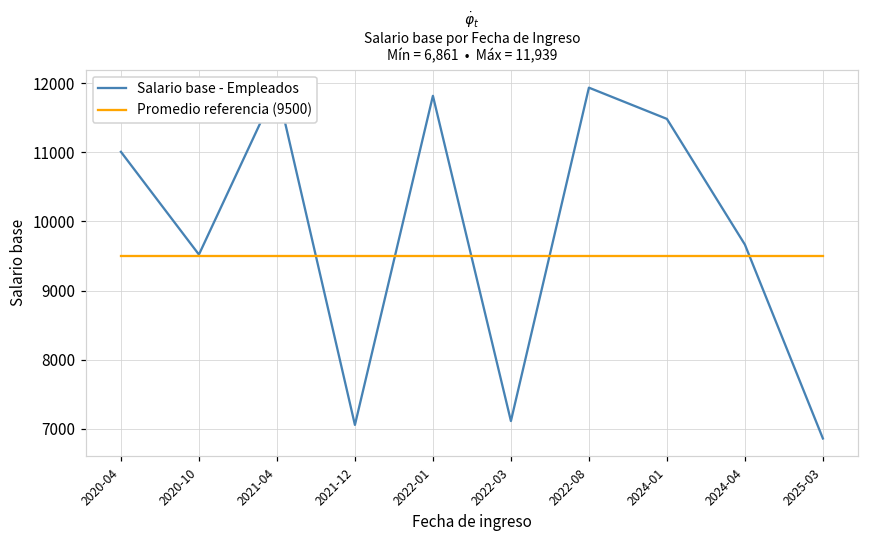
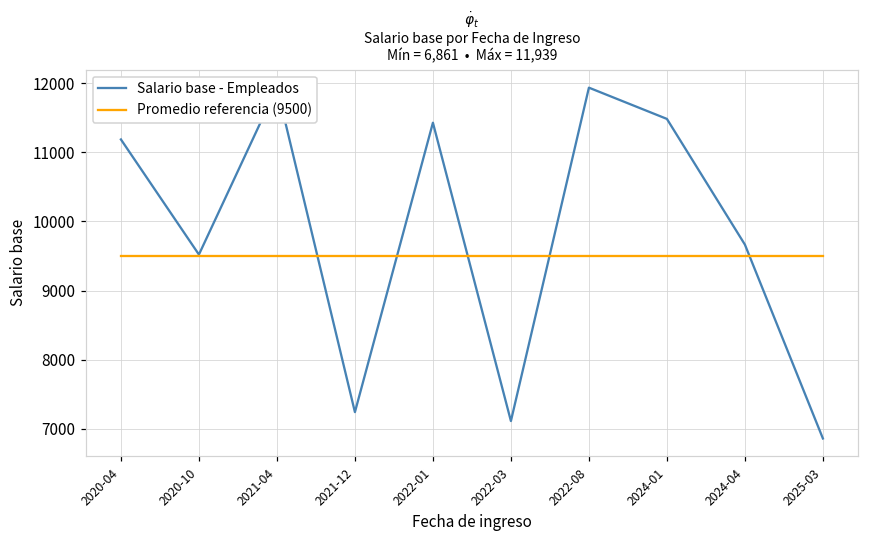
Salario base - Empleados, 2020-04: 11000 -> 11200
Salario base - Empleados, 2021-12: 7100 -> 7200
Salario base - Empleados, 2022-01: 11800 -> 11400
